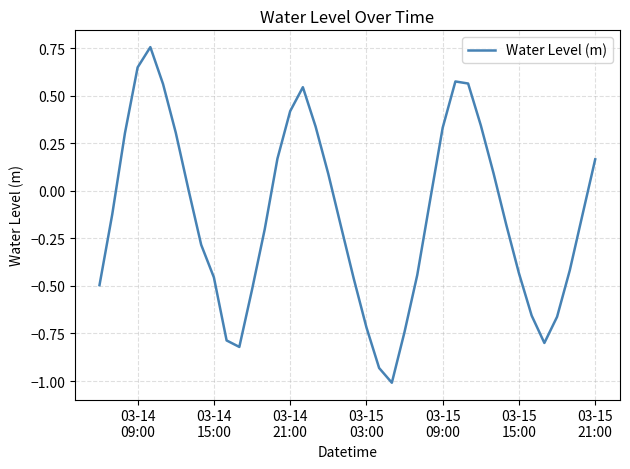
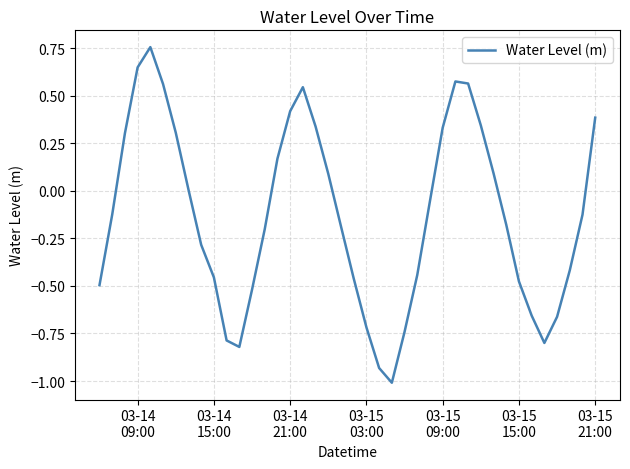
03-15 15:00: -0.43 -> -0.48
03-15 21:00: 0.17 -> 0.38
